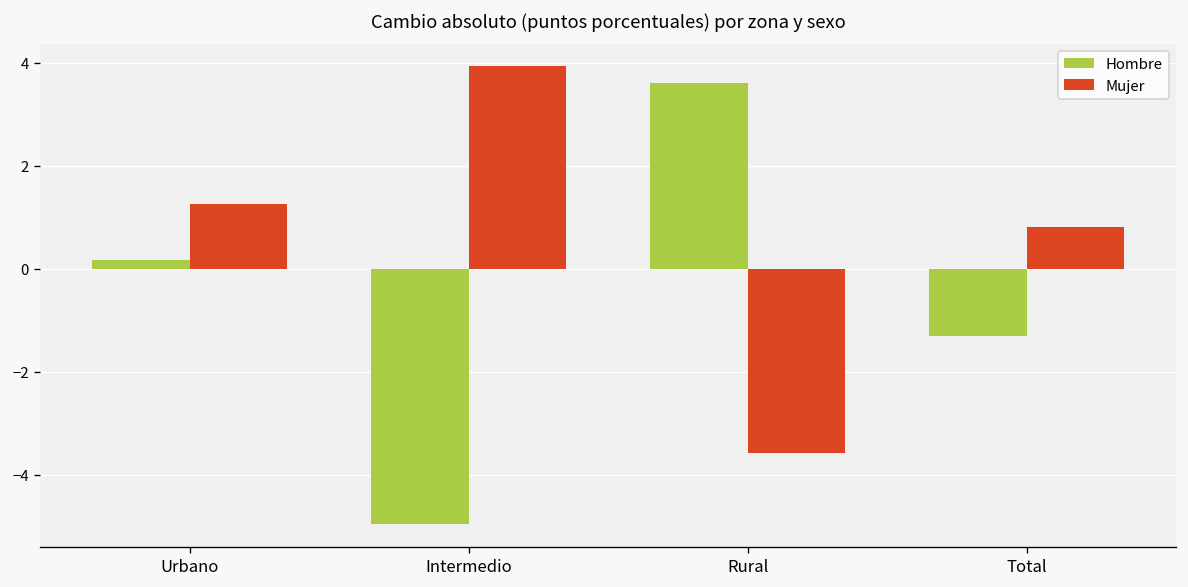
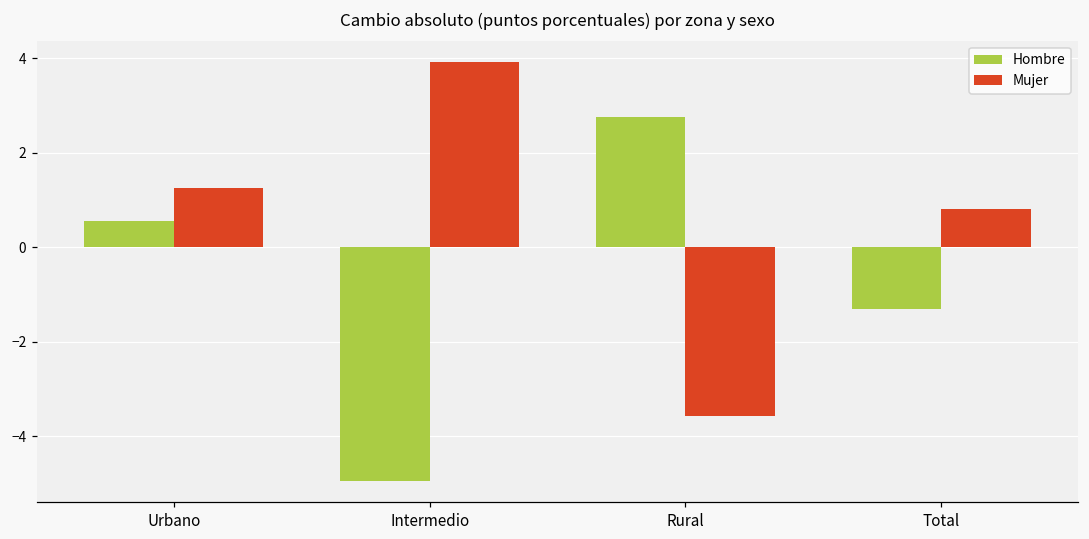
Hombre, Urbano: 0.2 -> 0.6
Hombre, Rural: 3.6 -> 2.8
